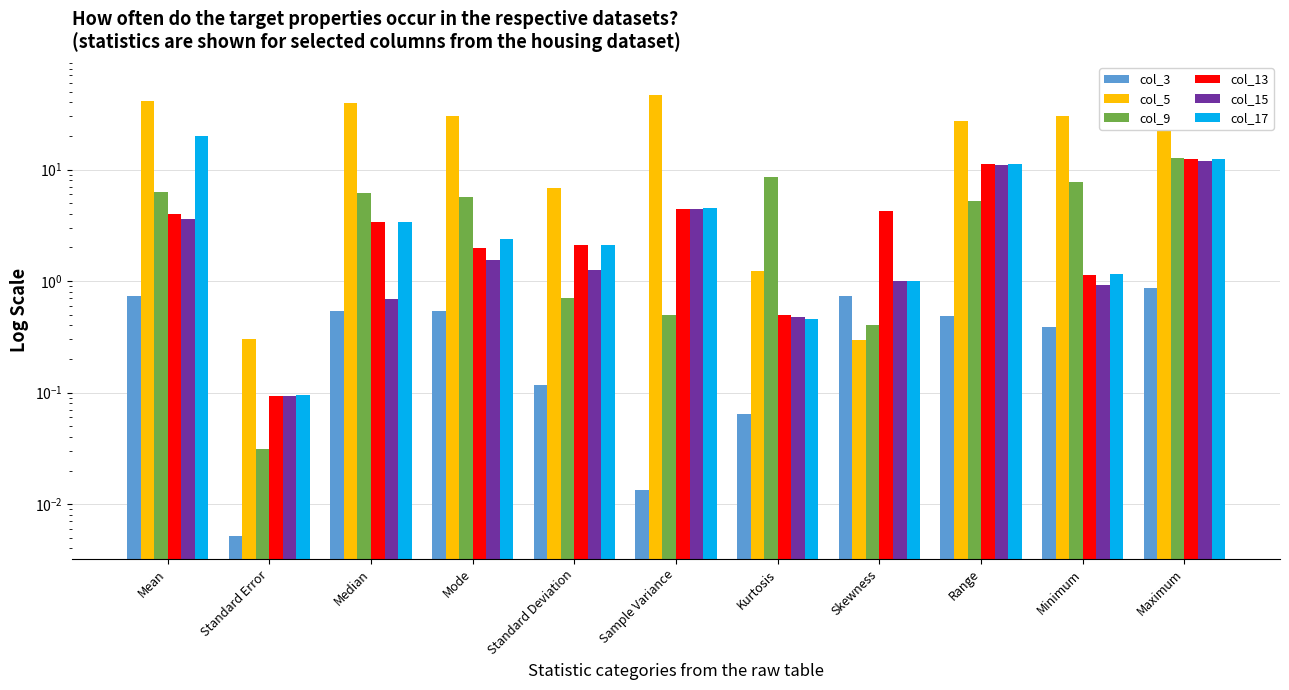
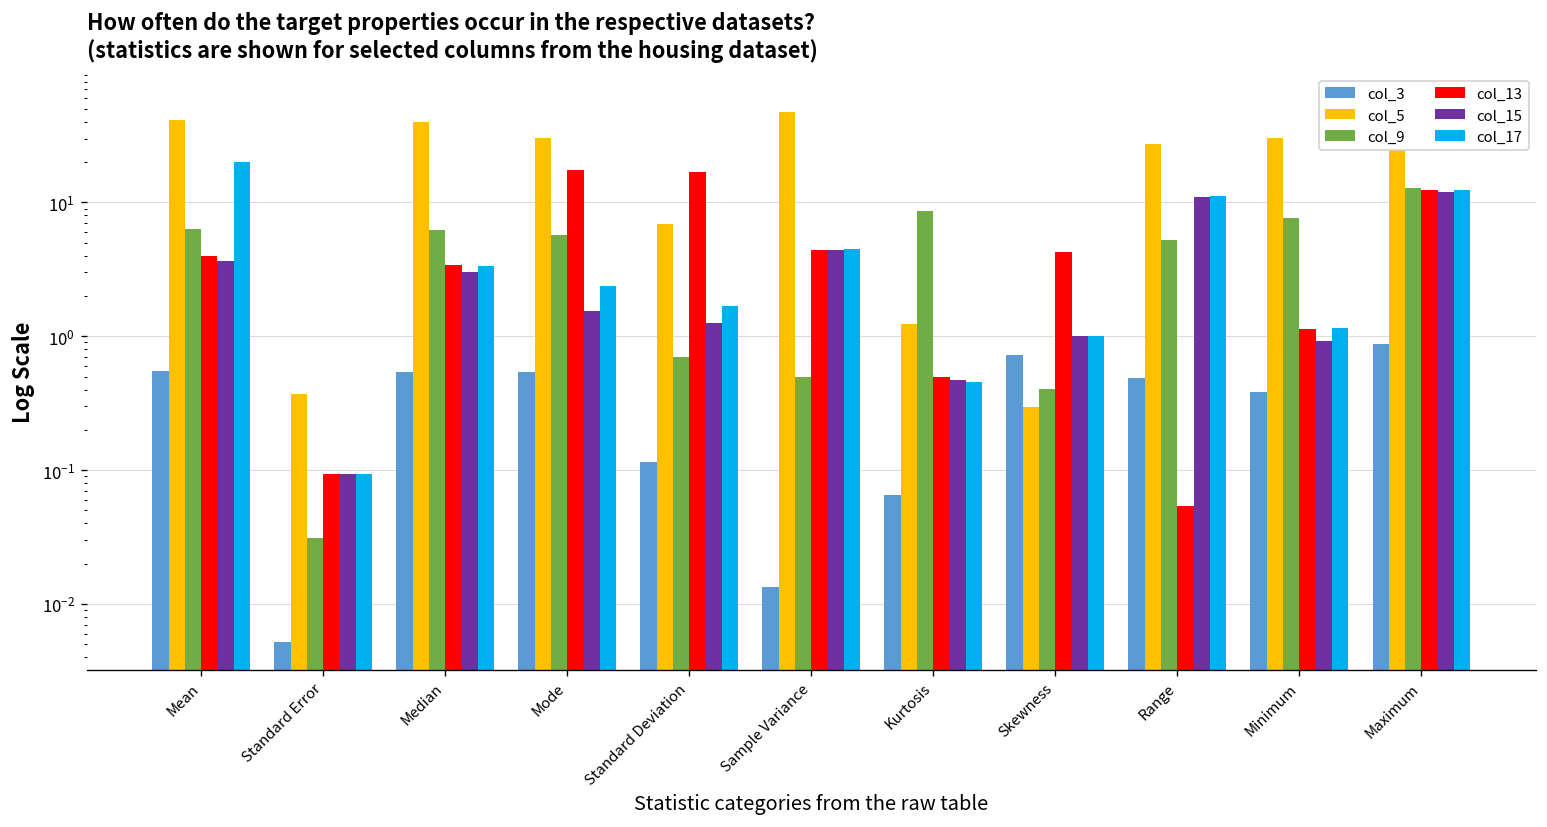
col_3, Mean: 0.7 -> 0.6
col_5, Standard Error: 0.30 -> 0.37
col_15, Median: 0.7 -> 3.0
col_13, Mode: 2.0 -> 18
col_13, Standard Deviation: 2.1 -> 17
col_17, Standard Deviation: 2.1 -> 1.7
col_13, Range: 11 -> 0.05
